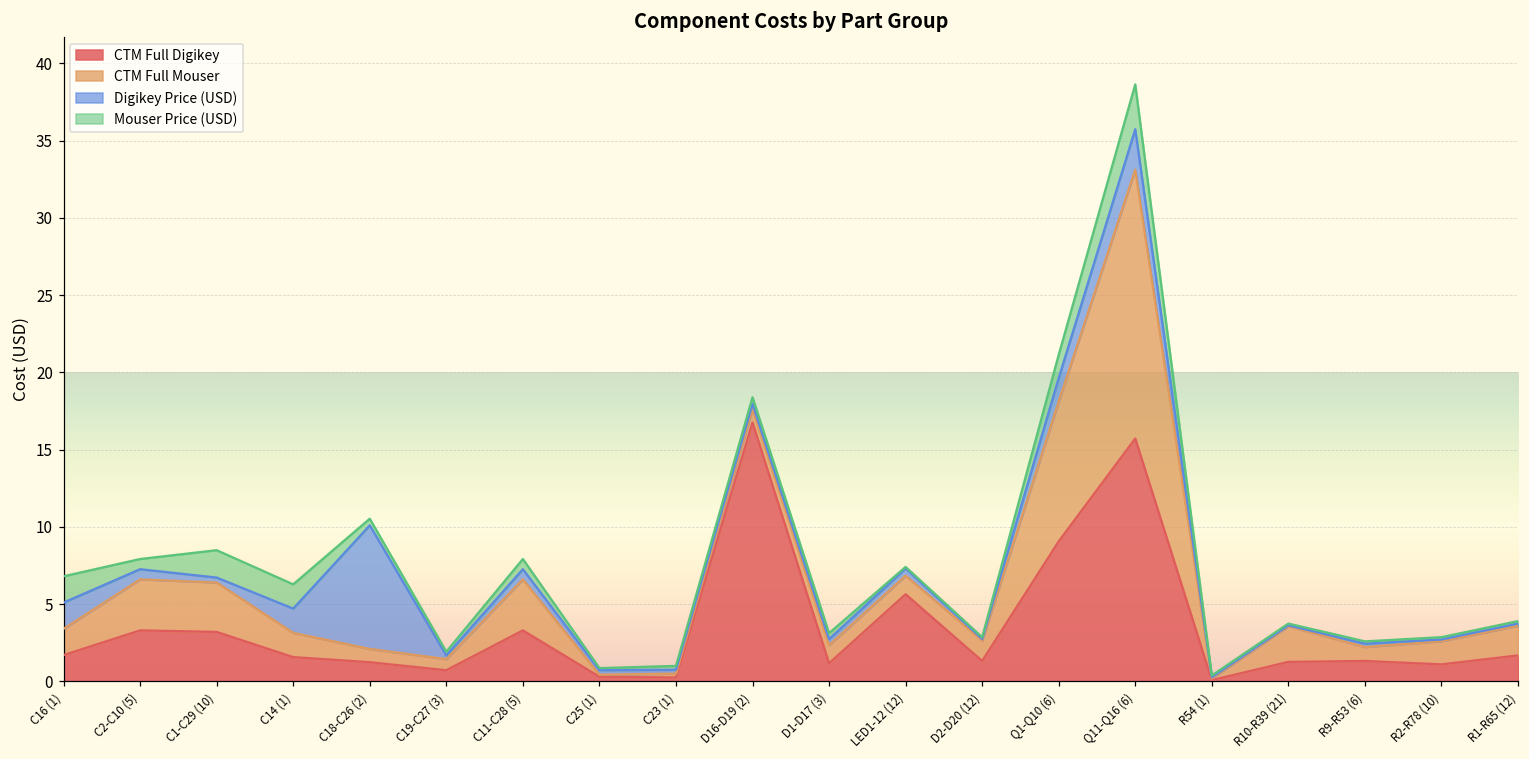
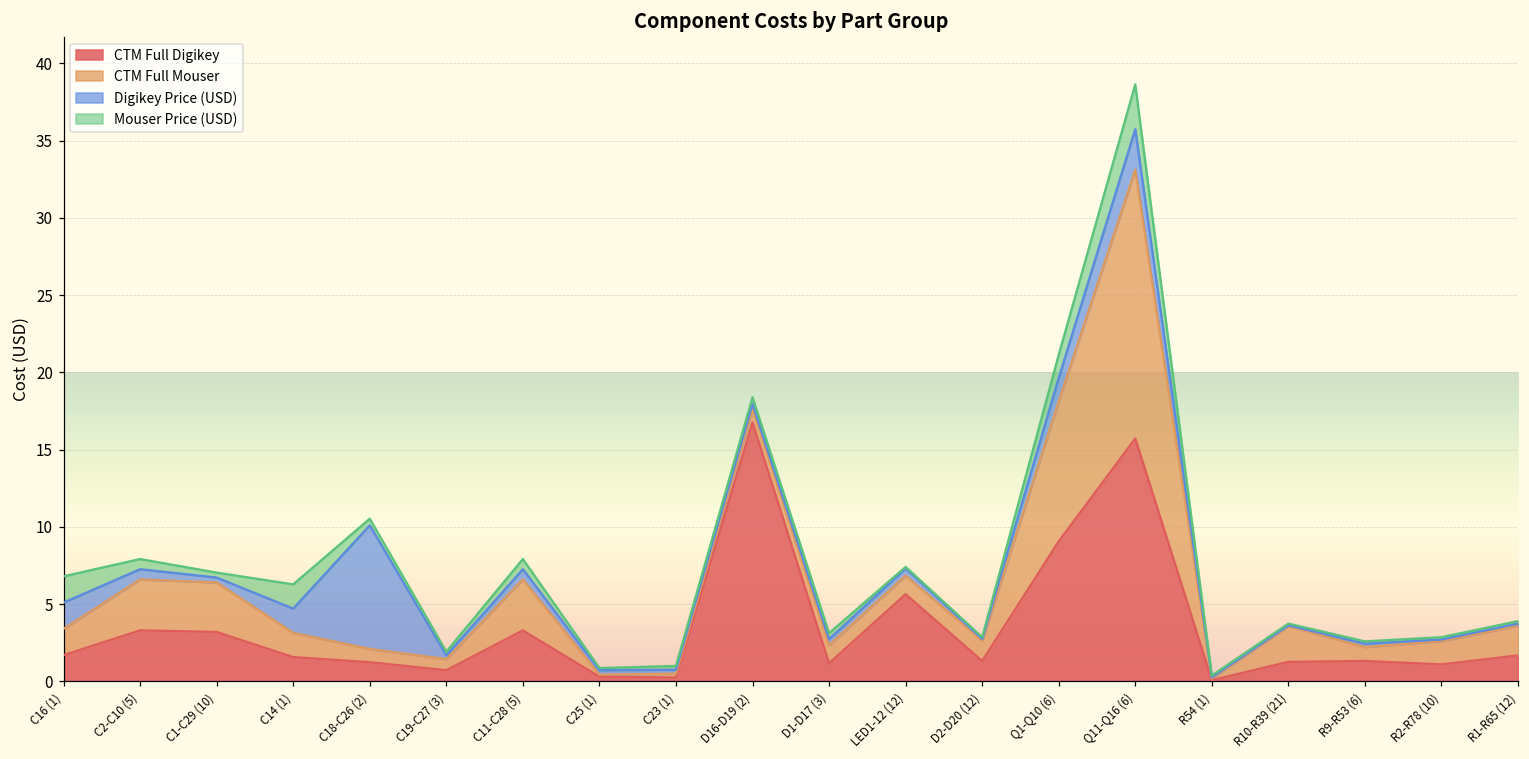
Mouser Price (USD), C1-C29 (10): 1.8 -> 0.3
